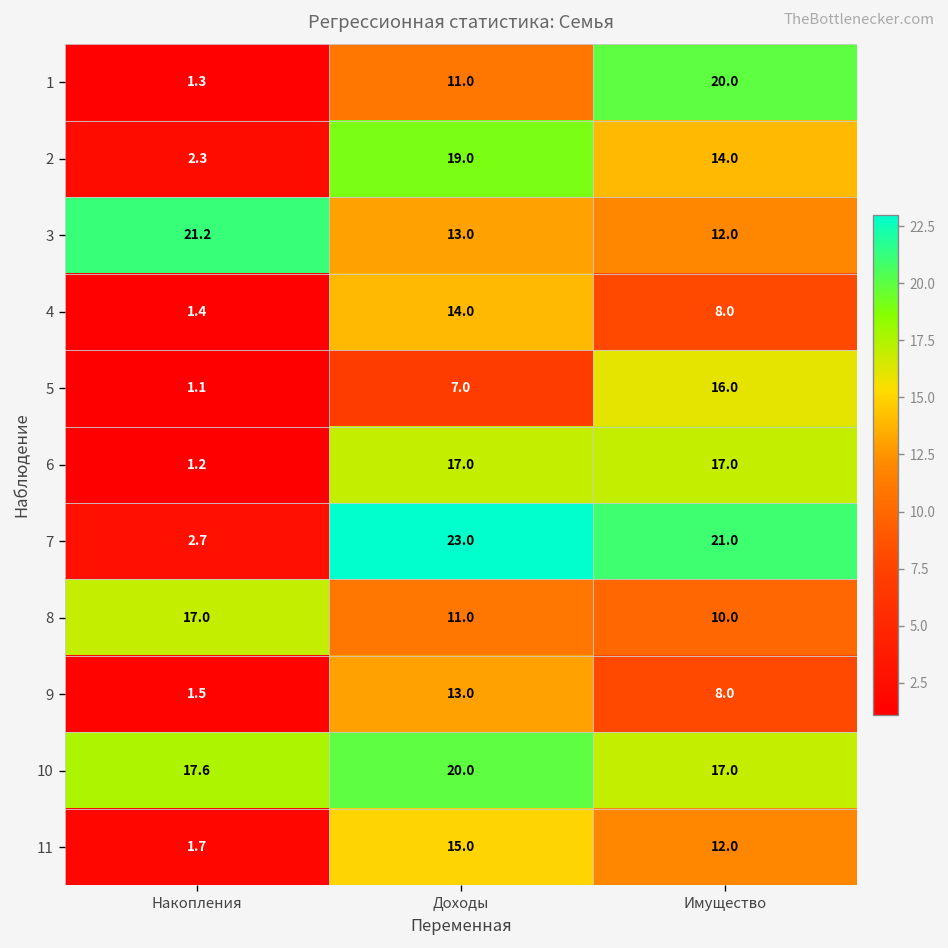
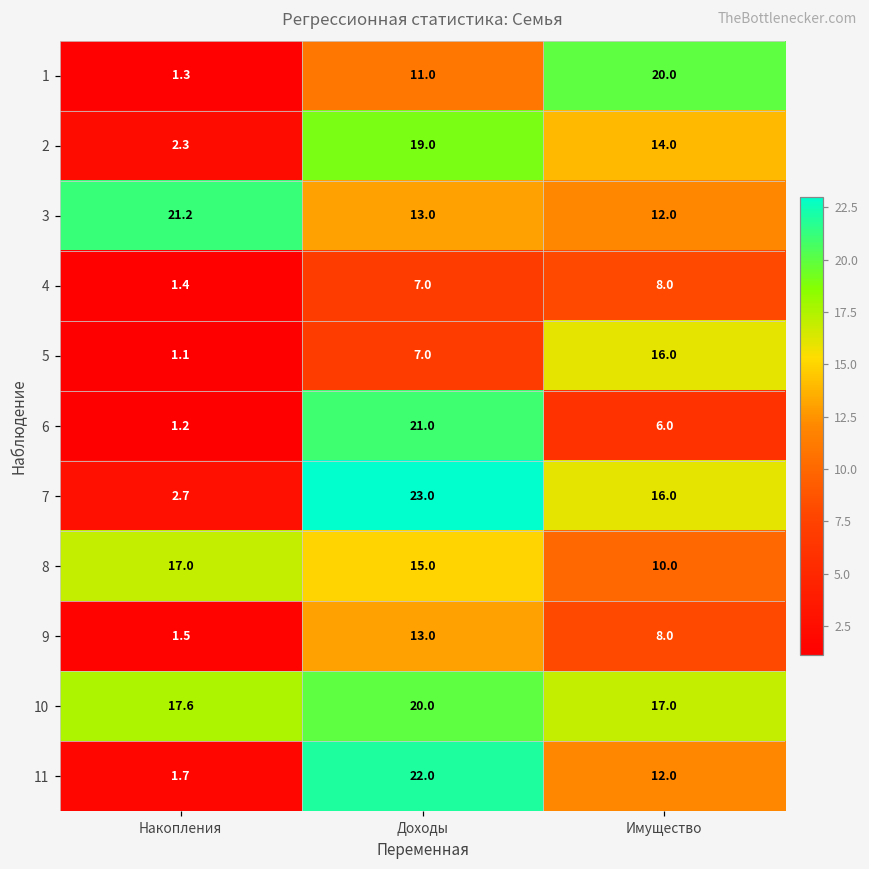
4, Доходы: 14.0 -> 7.0
6, Доходы: 17.0 -> 21.0
6, Имущество: 17.0 -> 6.0
7, Имущество: 21.0 -> 16.0
8, Доходы: 11.0 -> 15.0
11, Доходы: 15.0 -> 22.0
